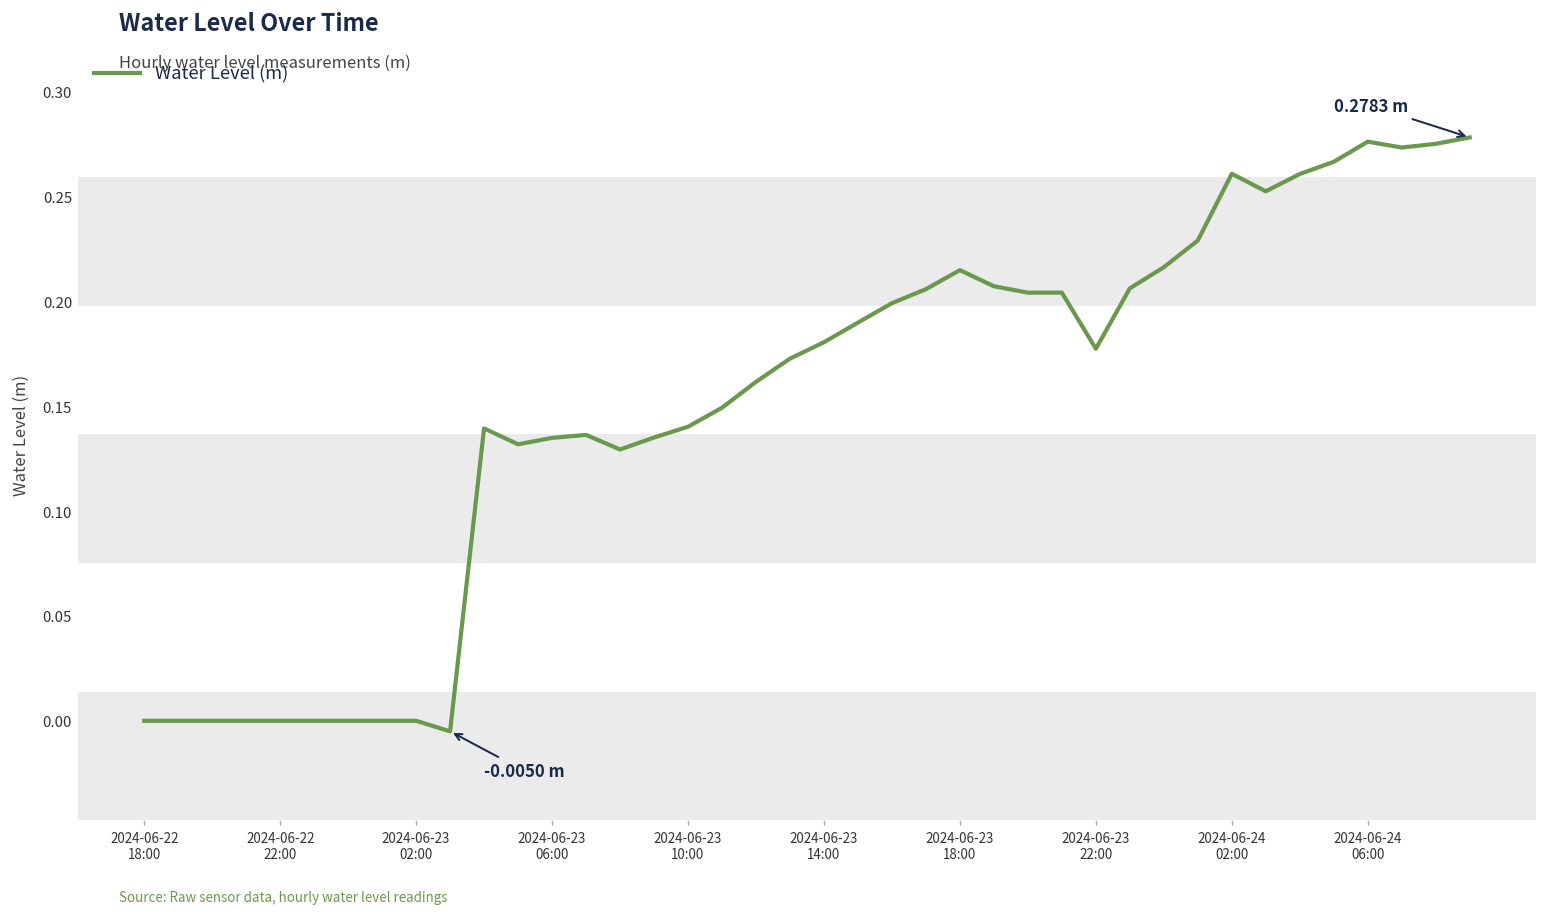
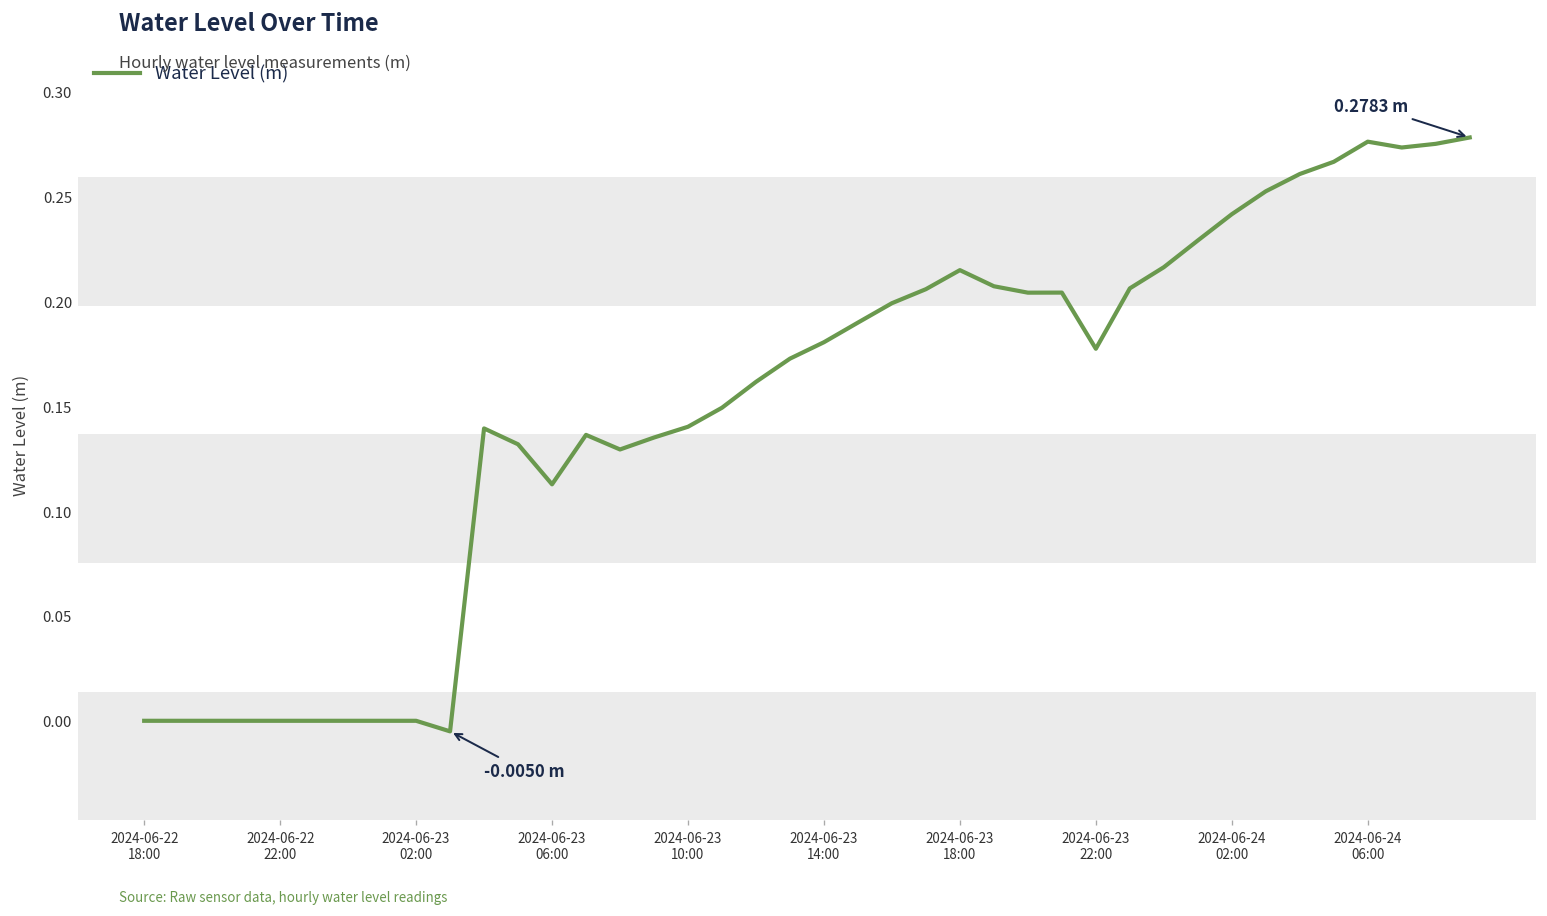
2024-06-23 06:00: 0.135 -> 0.113
2024-06-24 02:00: 0.261 -> 0.242
